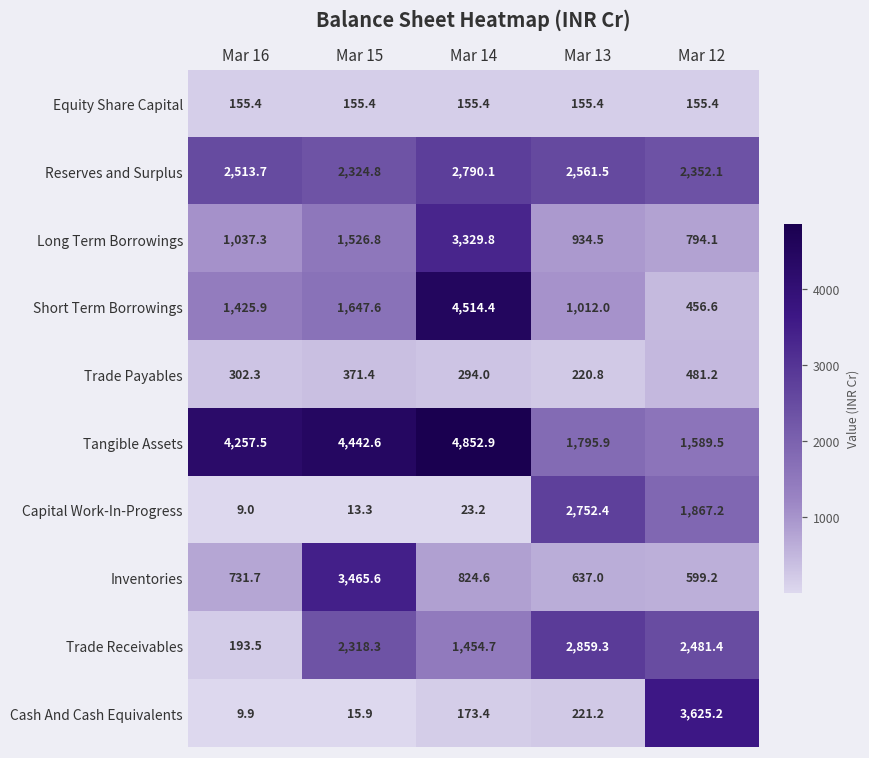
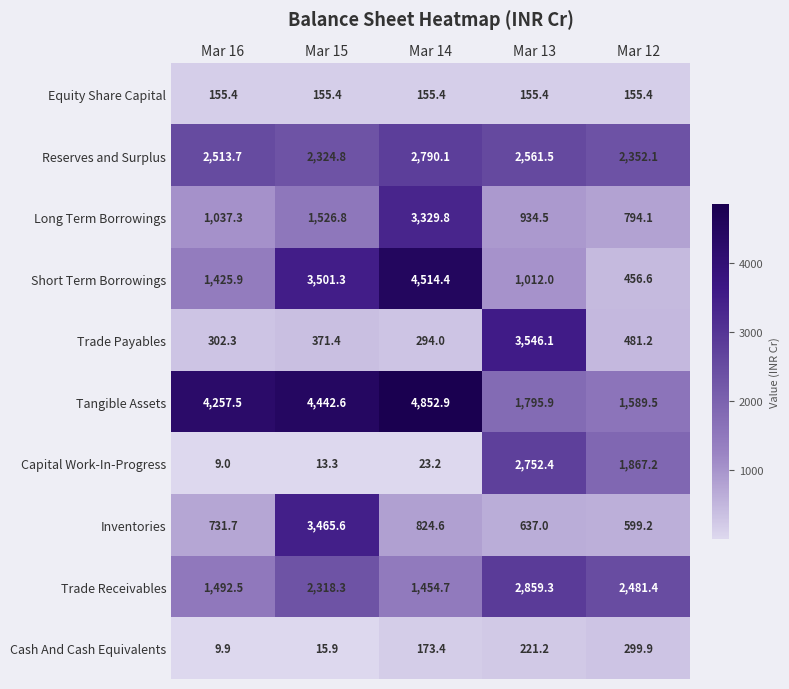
Short Term Borrowings, Mar 15: 1,647.6 -> 3,501.3
Trade Payables, Mar 13: 220.8 -> 3,546.1
Trade Receivables, Mar 16: 193.5 -> 1,492.5
Cash And Cash Equivalents, Mar 12: 3,625.2 -> 299.9
